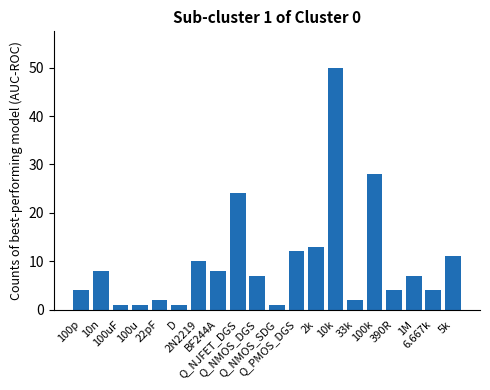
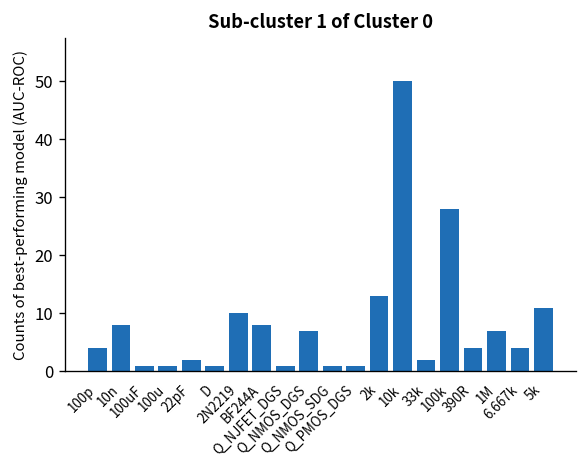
Q_NJFET_DGS: 24 -> 1
Q_PMOS_DGS: 12 -> 1
